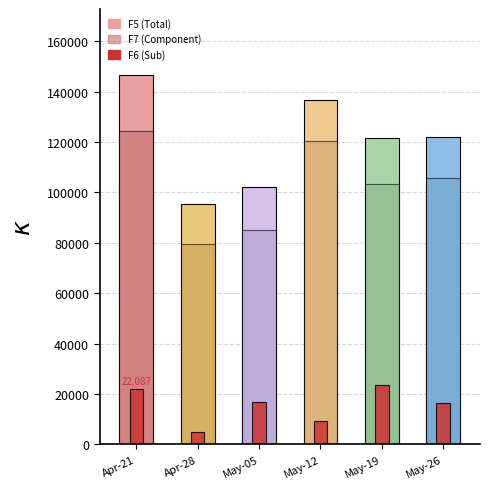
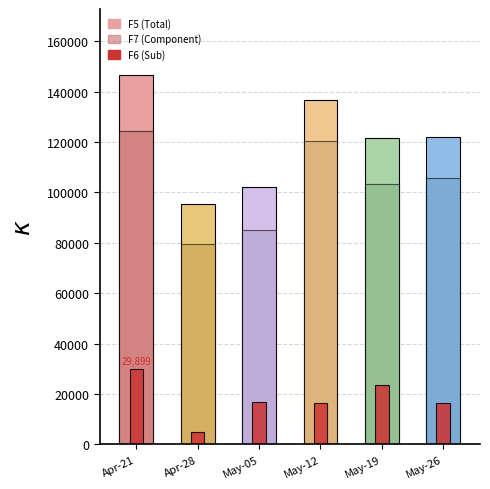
F6 (Sub), Apr-21: 22,087 -> 29,899
F6 (Sub), May-12: 9000 -> 16000
